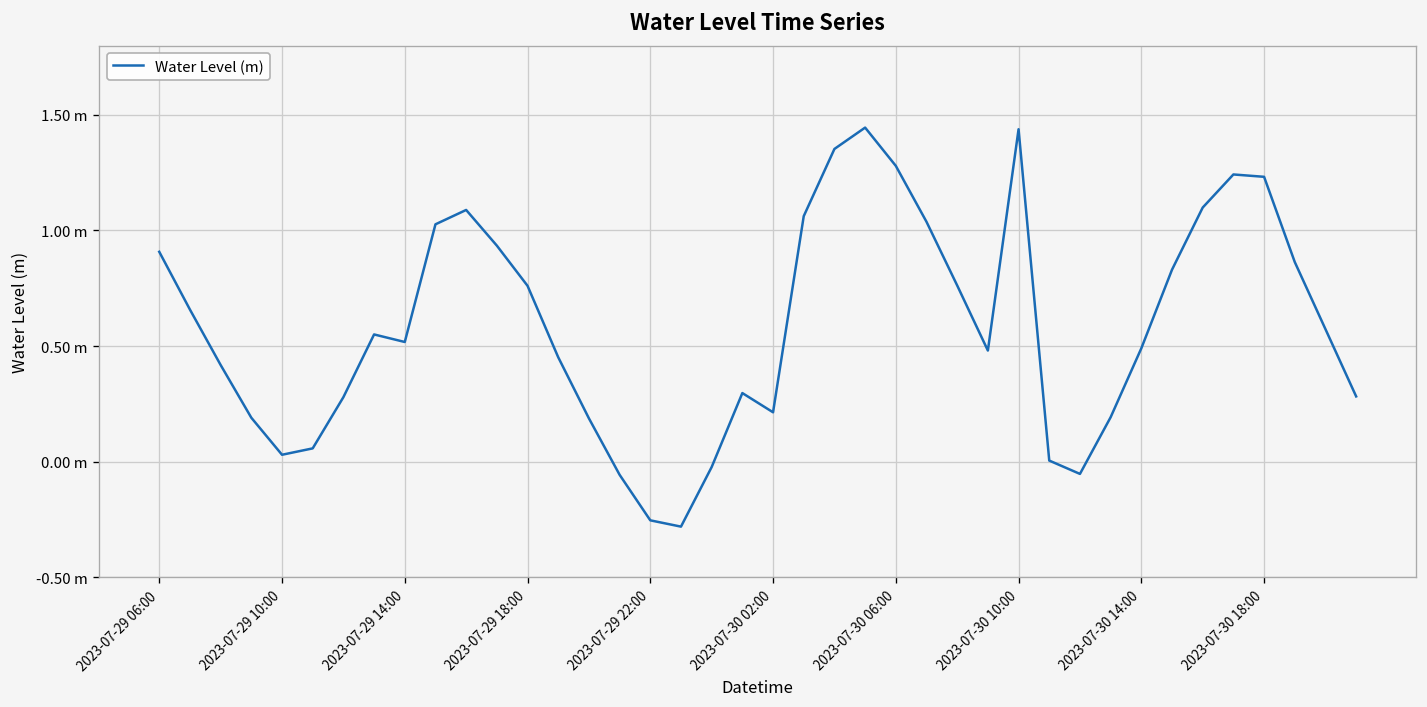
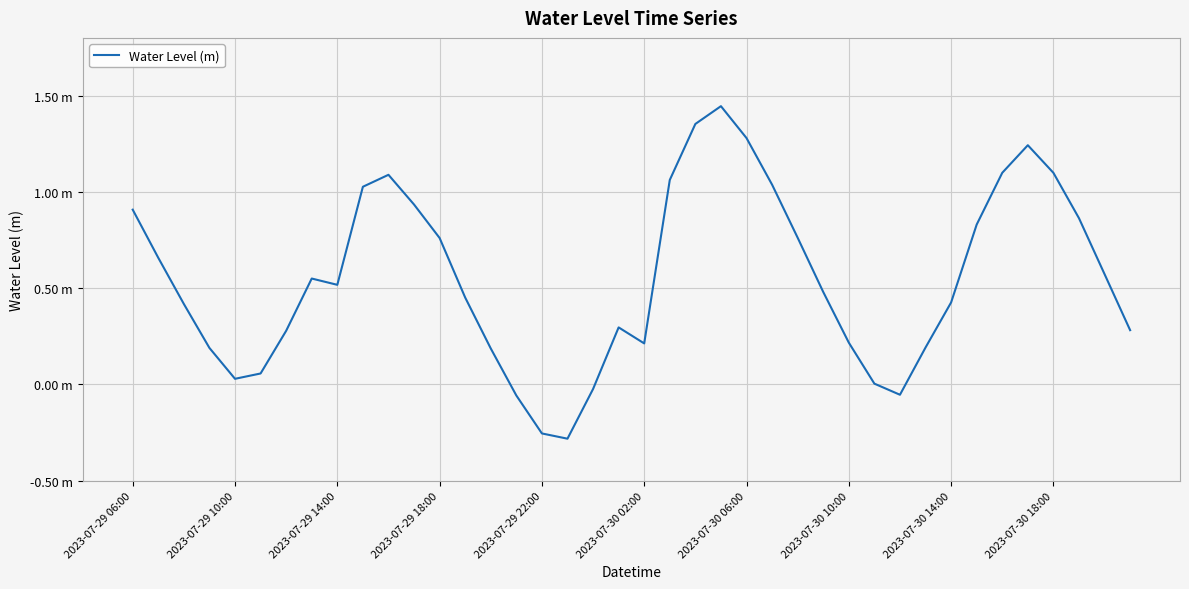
2023-07-30 10:00: 1.44 m -> 0.22 m
2023-07-30 14:00: 0.49 m -> 0.43 m
2023-07-30 18:00: 1.23 m -> 1.10 m
